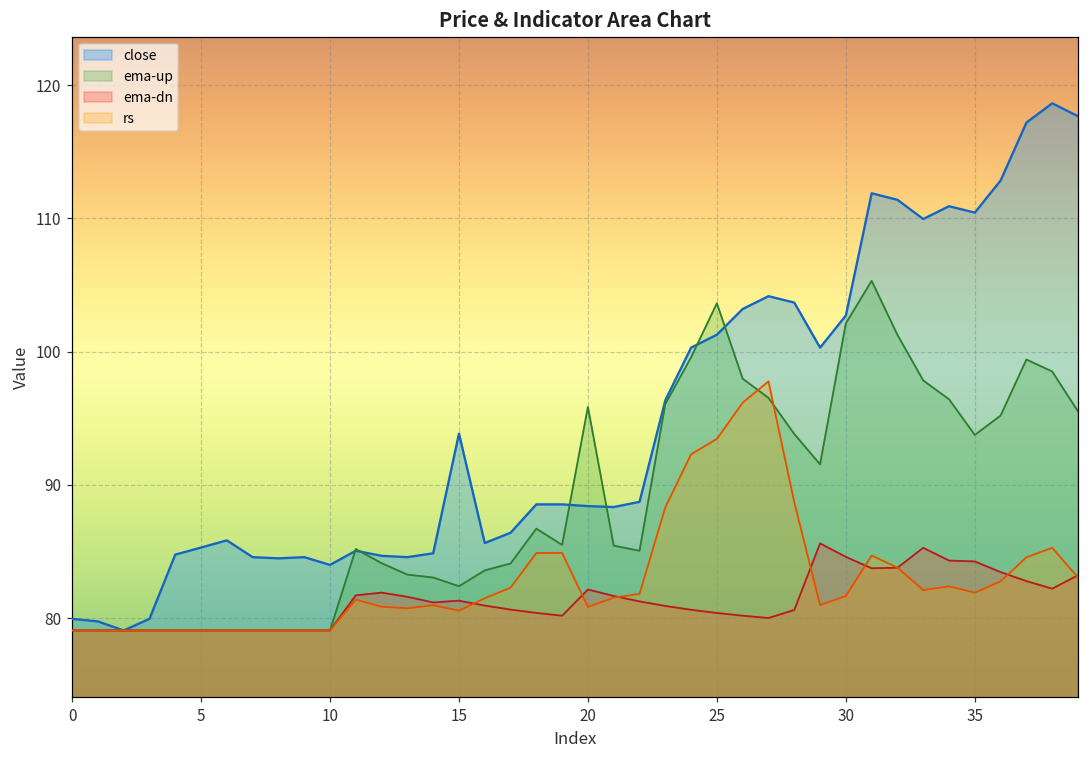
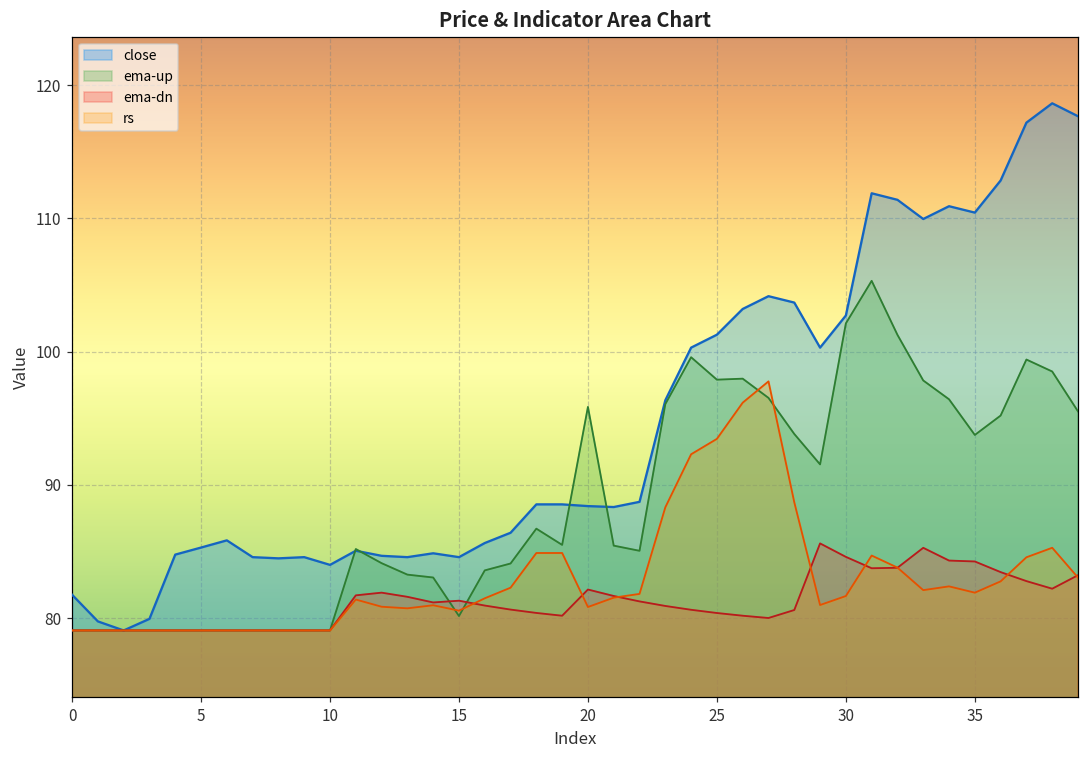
close, 0: 80.0 -> 81.8
close, 15: 93.9 -> 84.6
ema-up, 15: 82.4 -> 80.2
ema-up, 25: 103.6 -> 97.9
